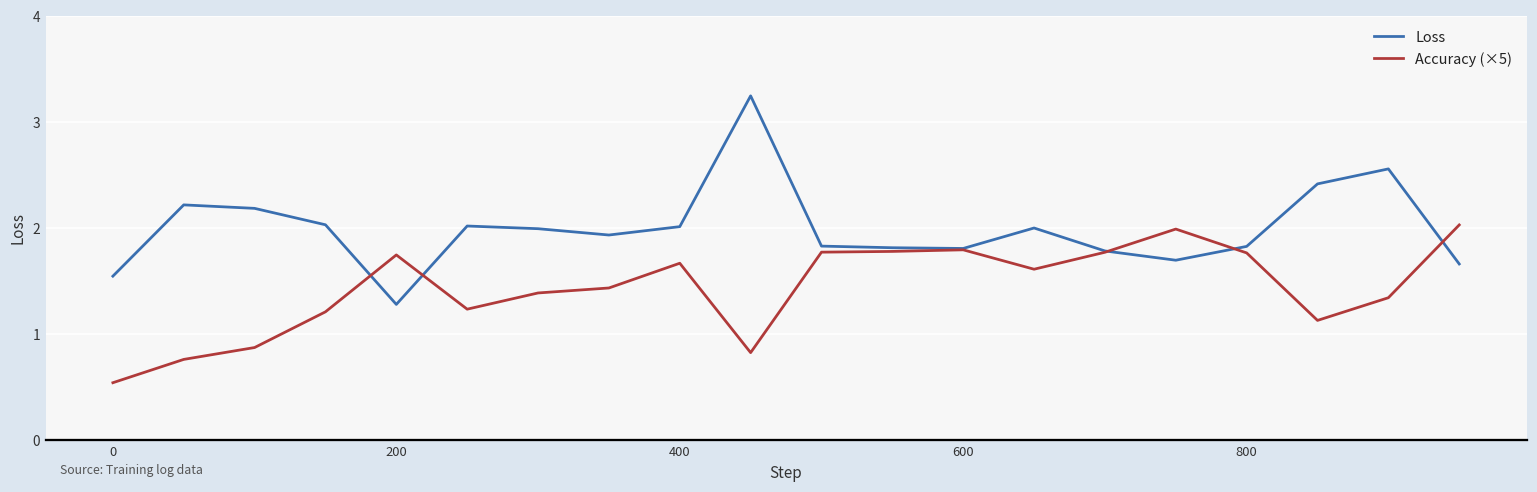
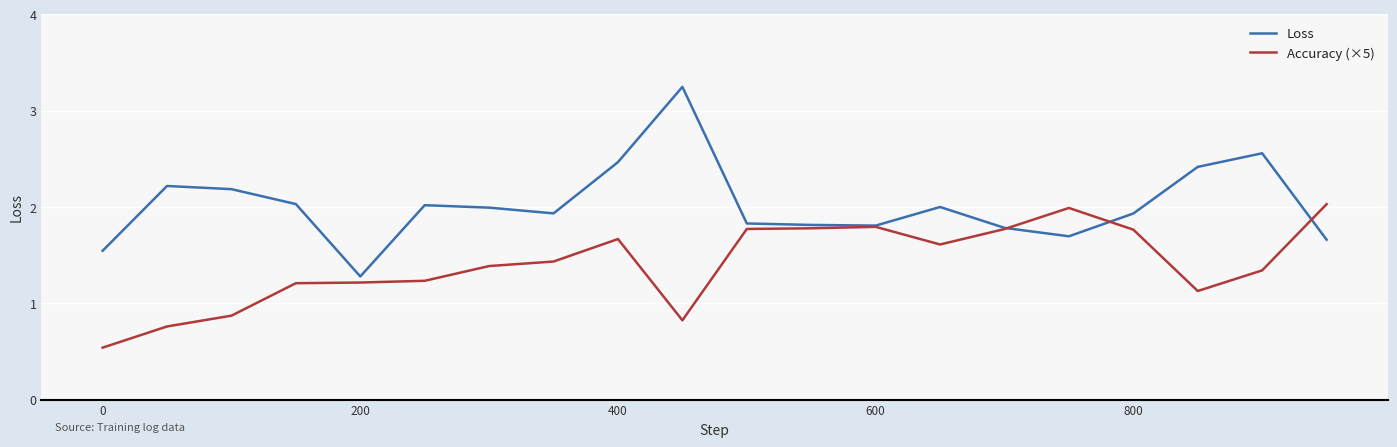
Accuracy (×5), 200: 1.7 -> 1.2
Loss, 400: 2.0 -> 2.5
Loss, 800: 1.8 -> 1.9
